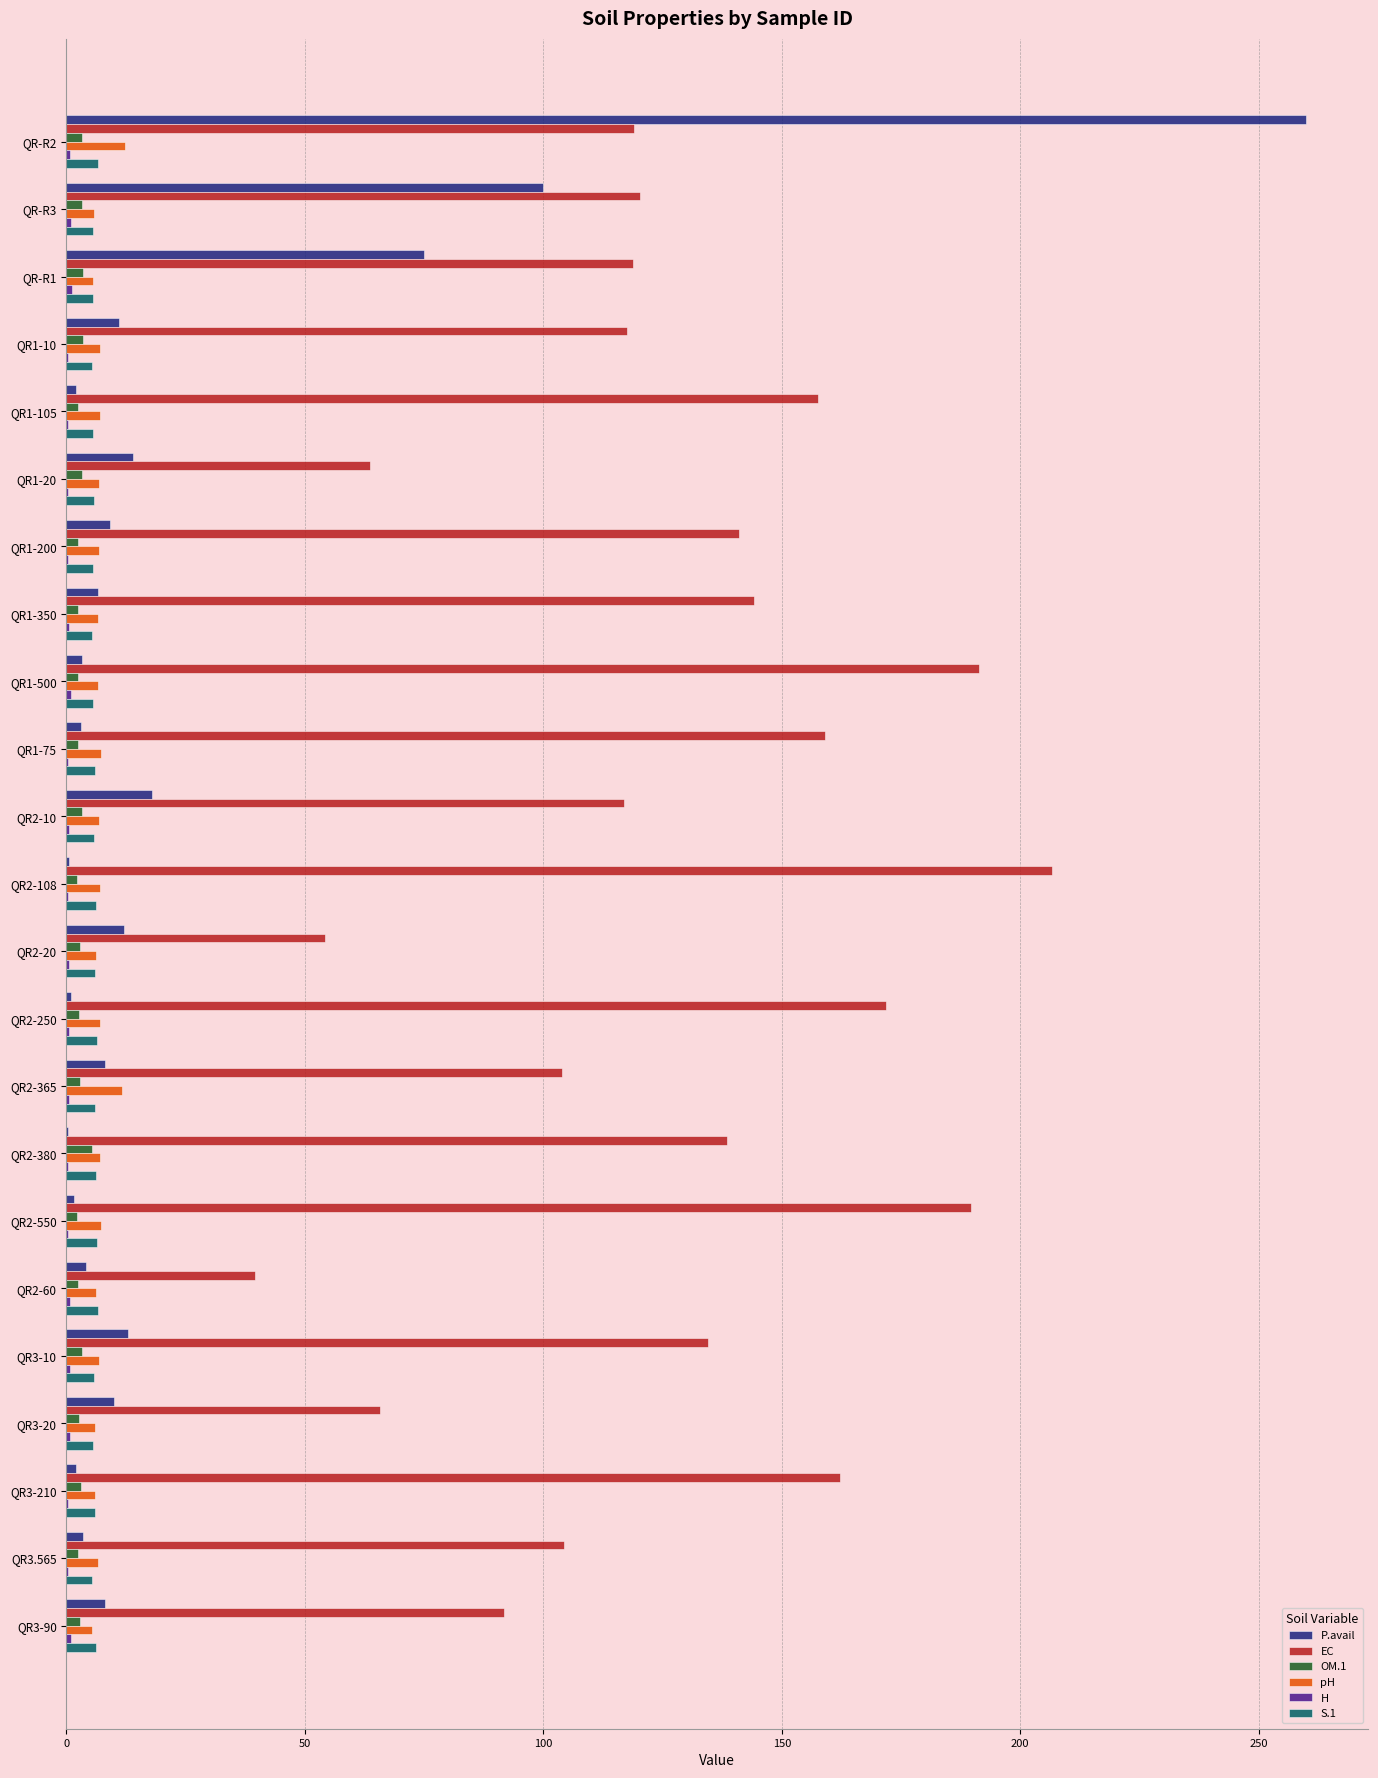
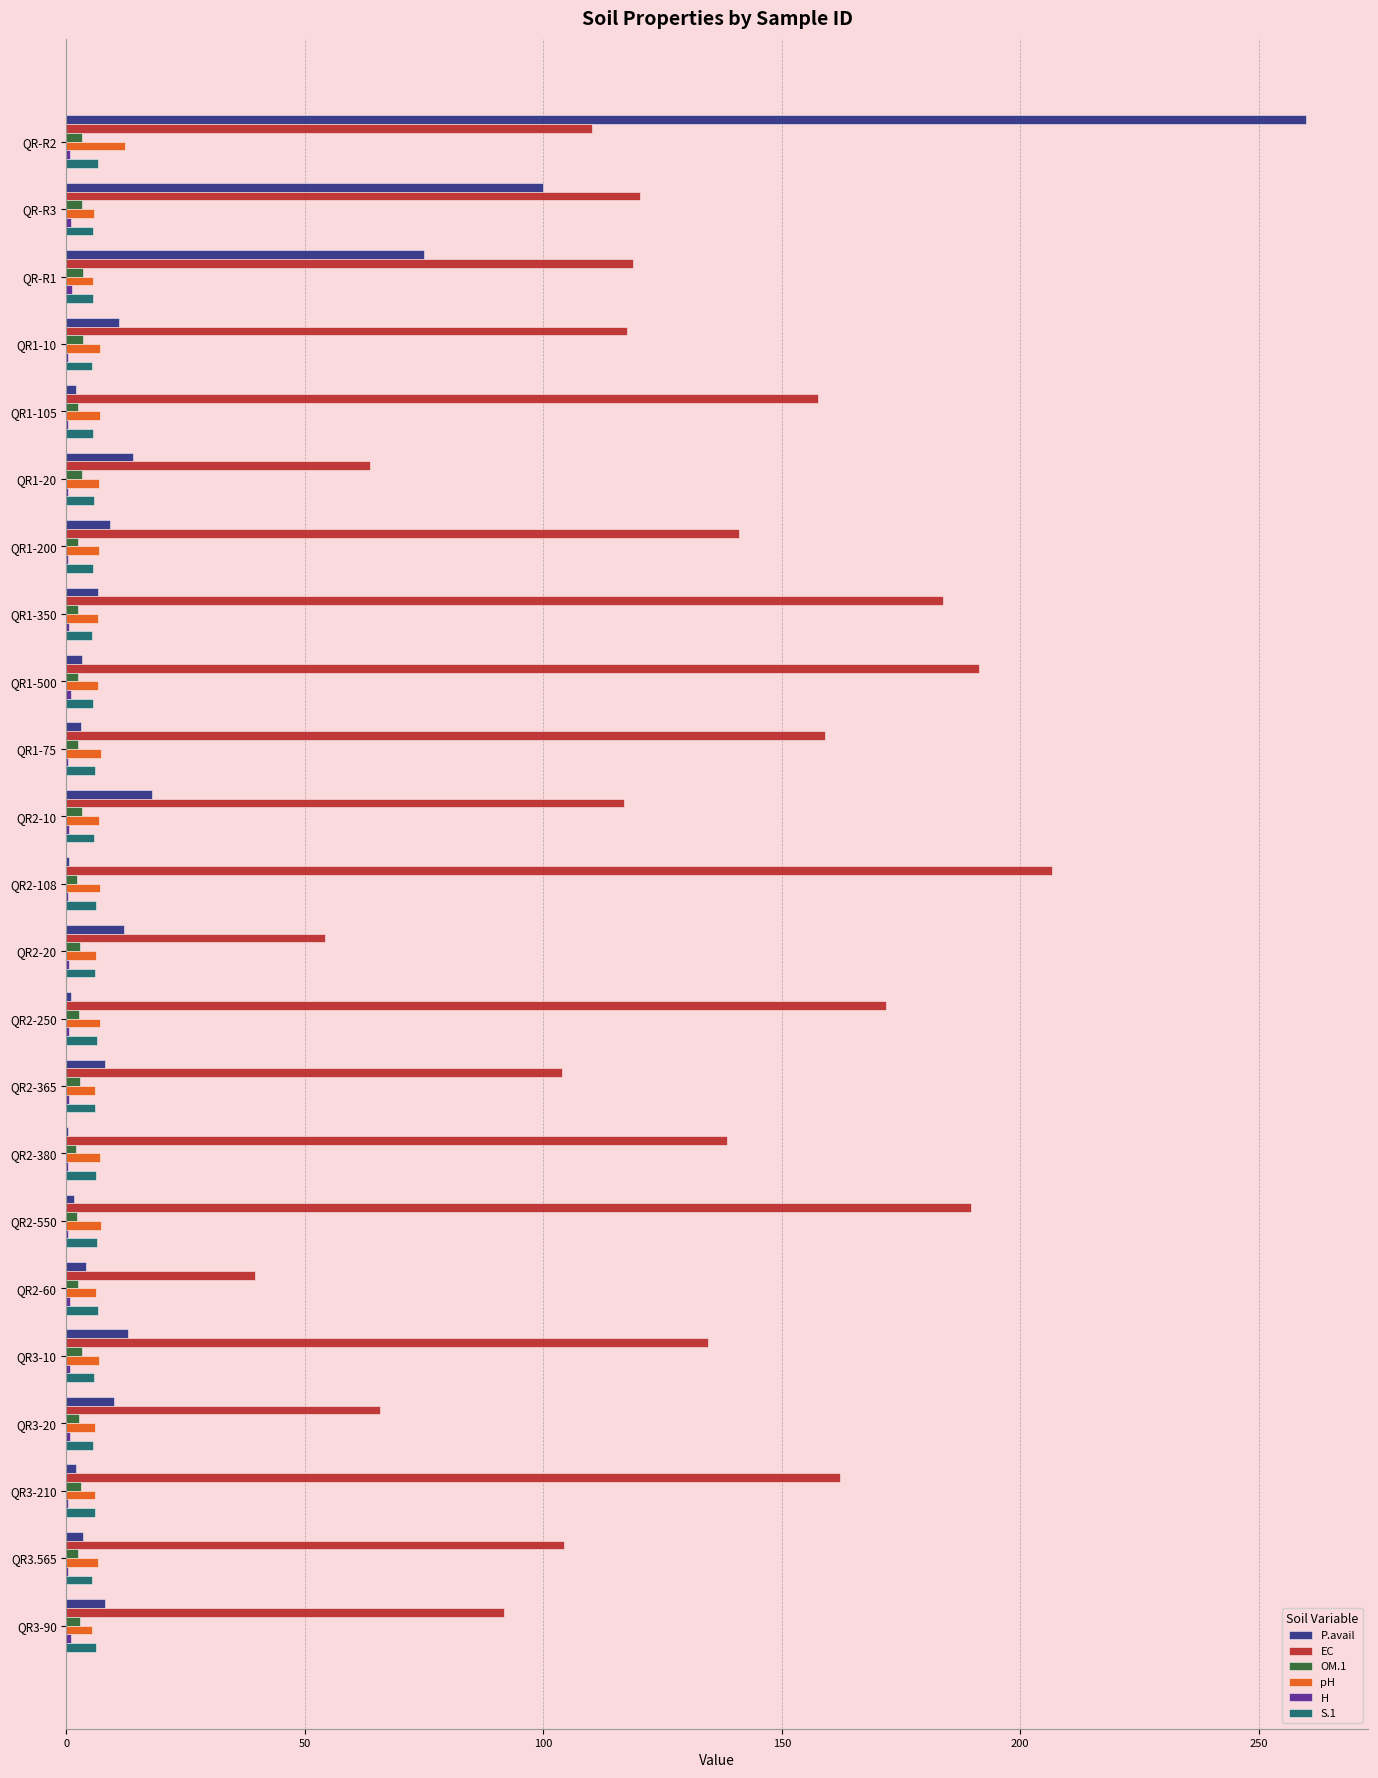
EC, QR-R2: 119 -> 110
EC, QR1-350: 144 -> 184
pH, QR2-365: 12 -> 6
OM.1, QR2-380: 5 -> 2
